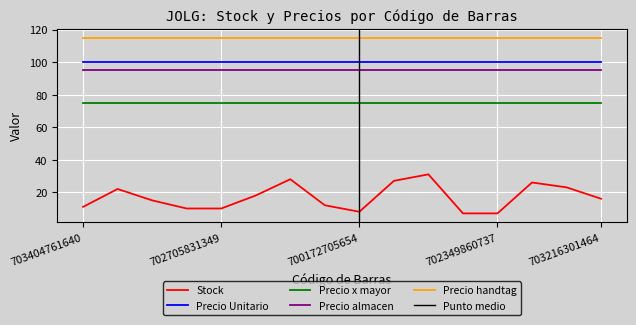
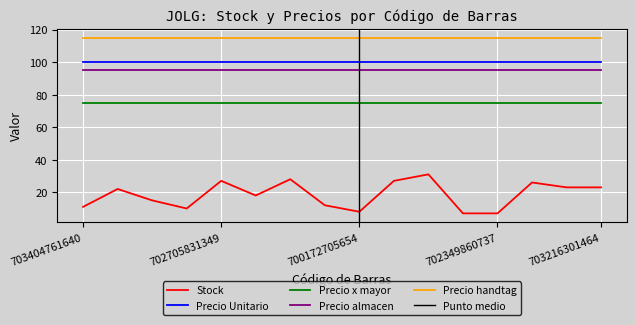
Stock, 702705831349: 10 -> 27
Stock, 703216301464: 16 -> 23
